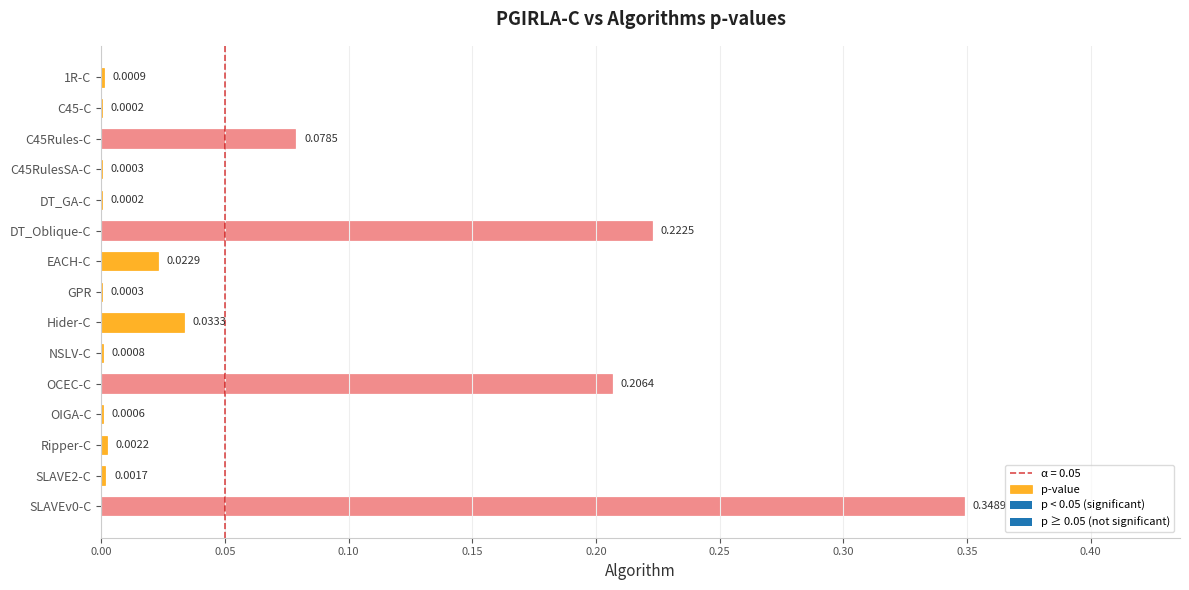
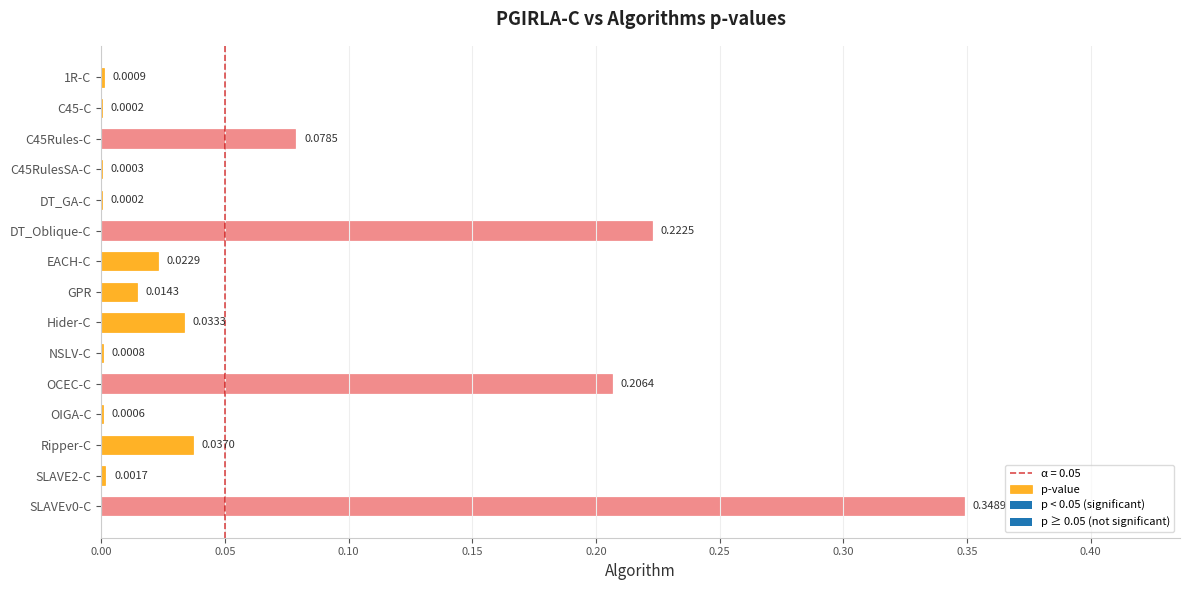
GPR: 0.0003 -> 0.0143
Ripper-C: 0.0022 -> 0.0370
